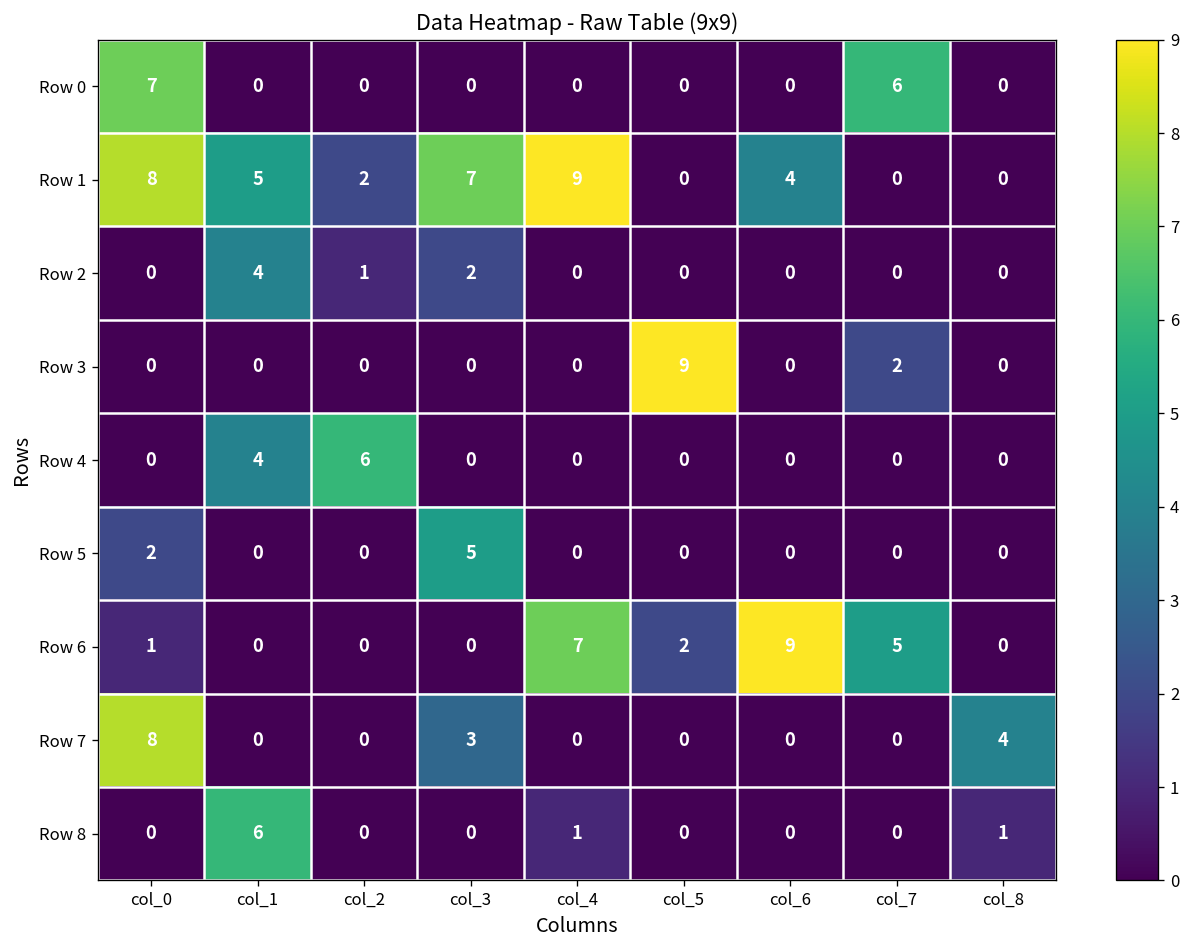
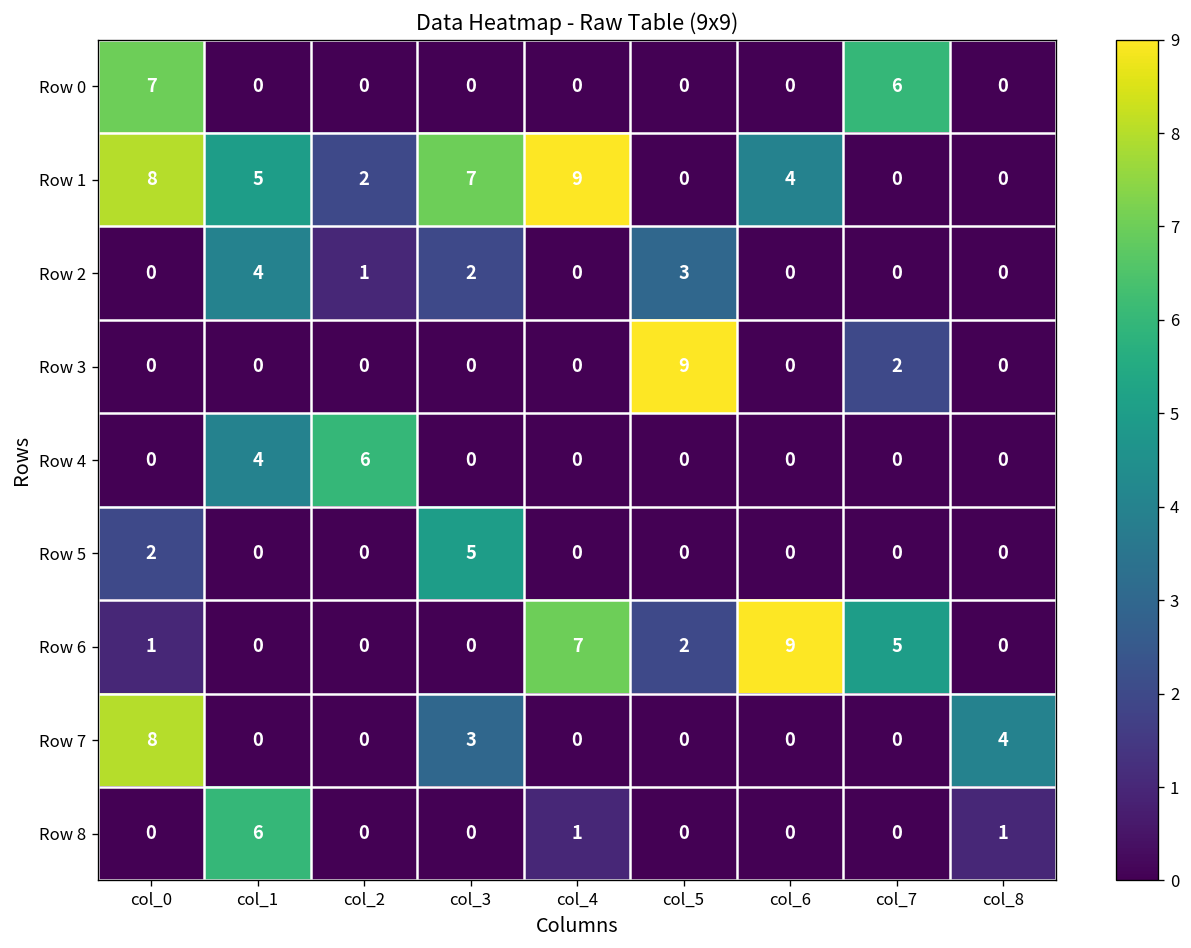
Row 2, col_5: 0 -> 3
